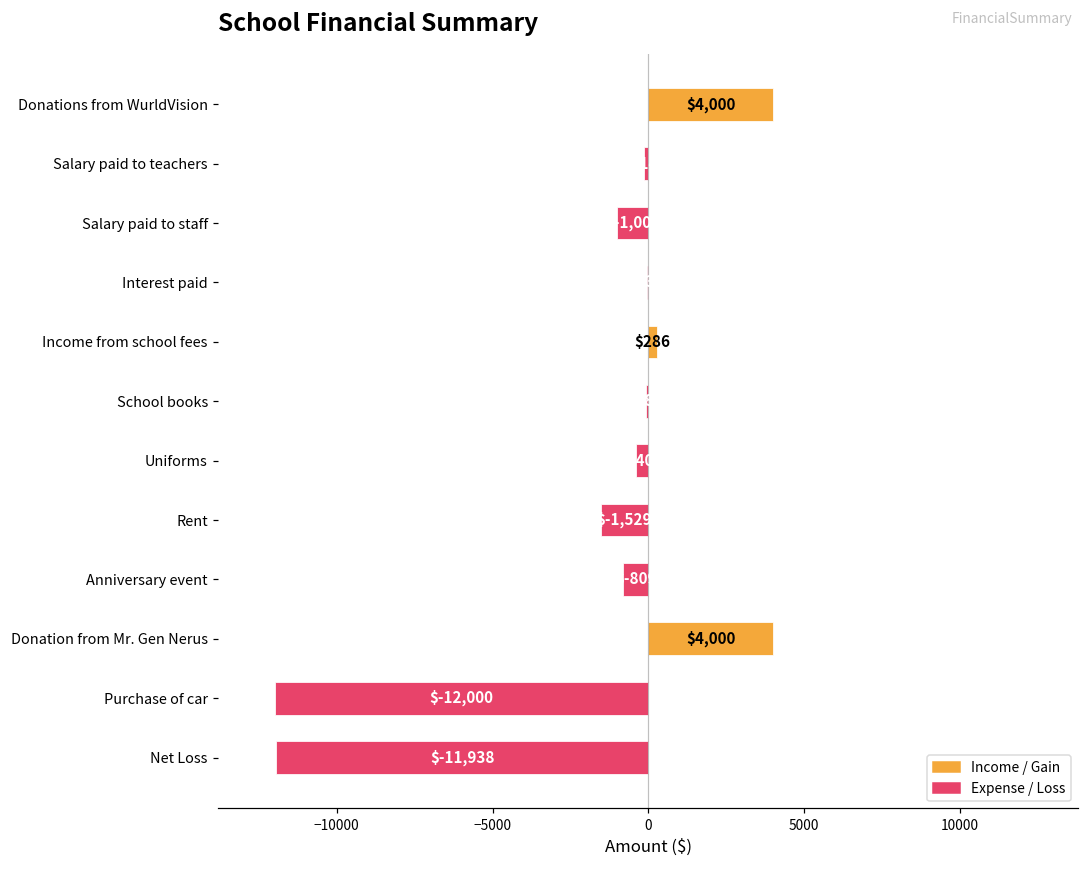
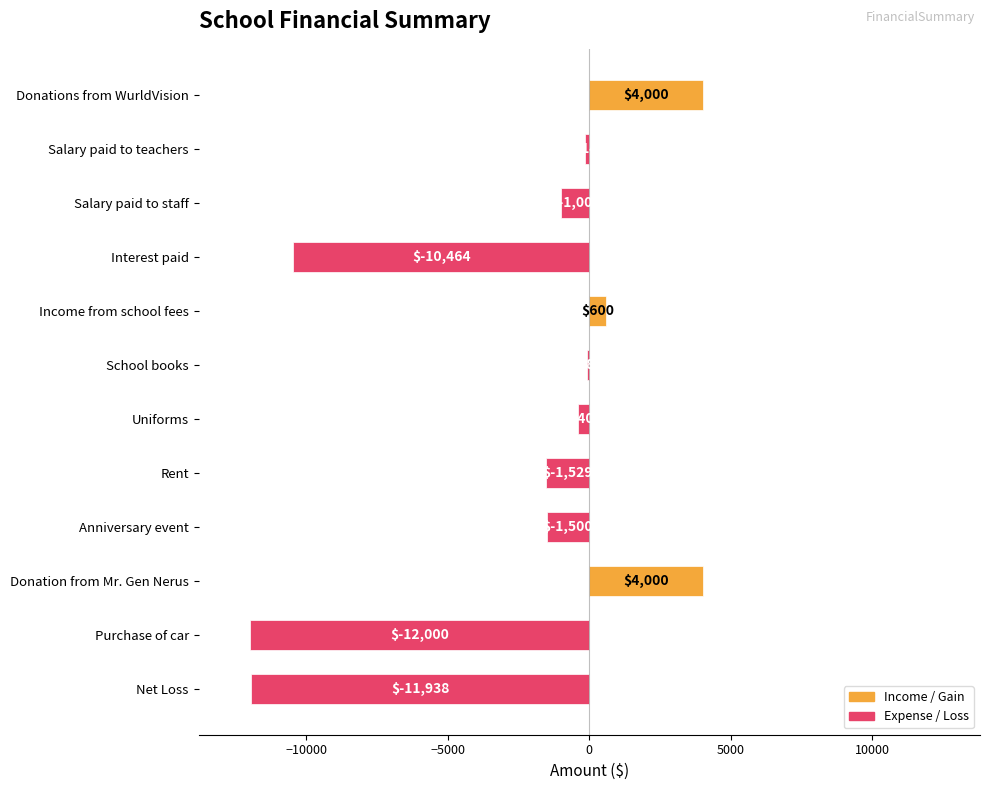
Interest paid: 0 -> -10500
Income from school fees: $286 -> $600
Anniversary event: $-809 -> $-1,500
